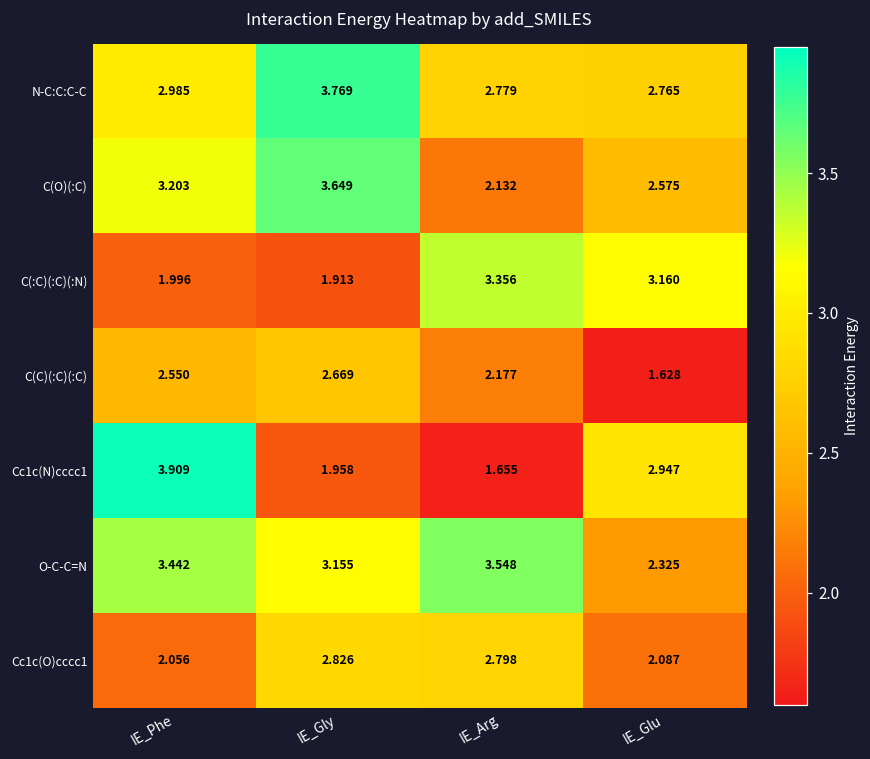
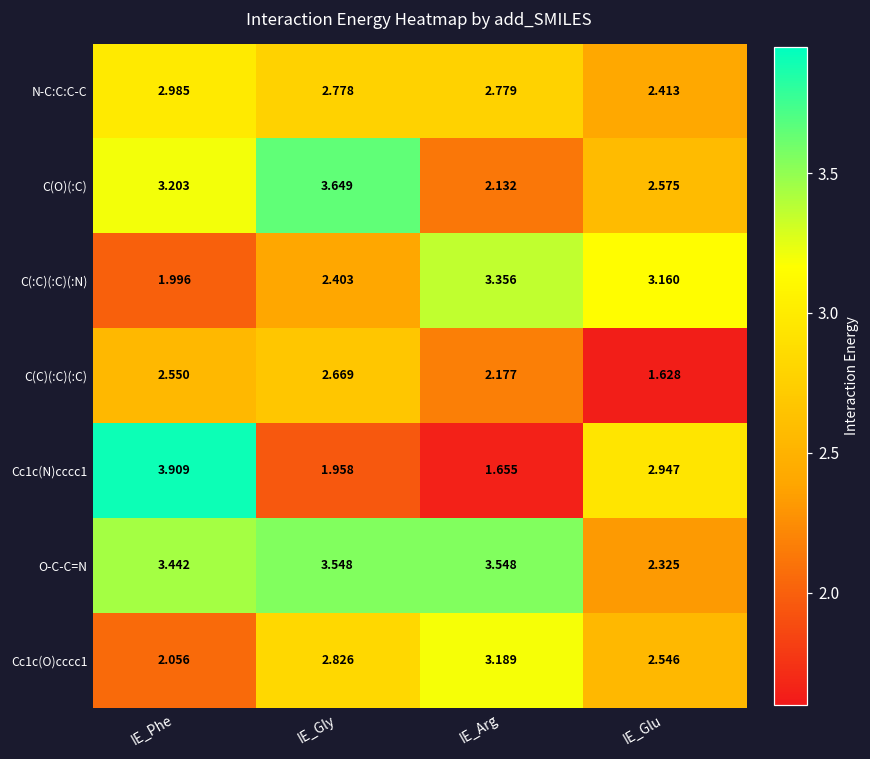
N-C:C:C-C, IE_Gly: 3.769 -> 2.778
N-C:C:C-C, IE_Glu: 2.765 -> 2.413
C(:C)(:C)(:N), IE_Gly: 1.913 -> 2.403
O-C-C=N, IE_Gly: 3.155 -> 3.548
Cc1c(O)cccc1, IE_Arg: 2.798 -> 3.189
Cc1c(O)cccc1, IE_Glu: 2.087 -> 2.546
